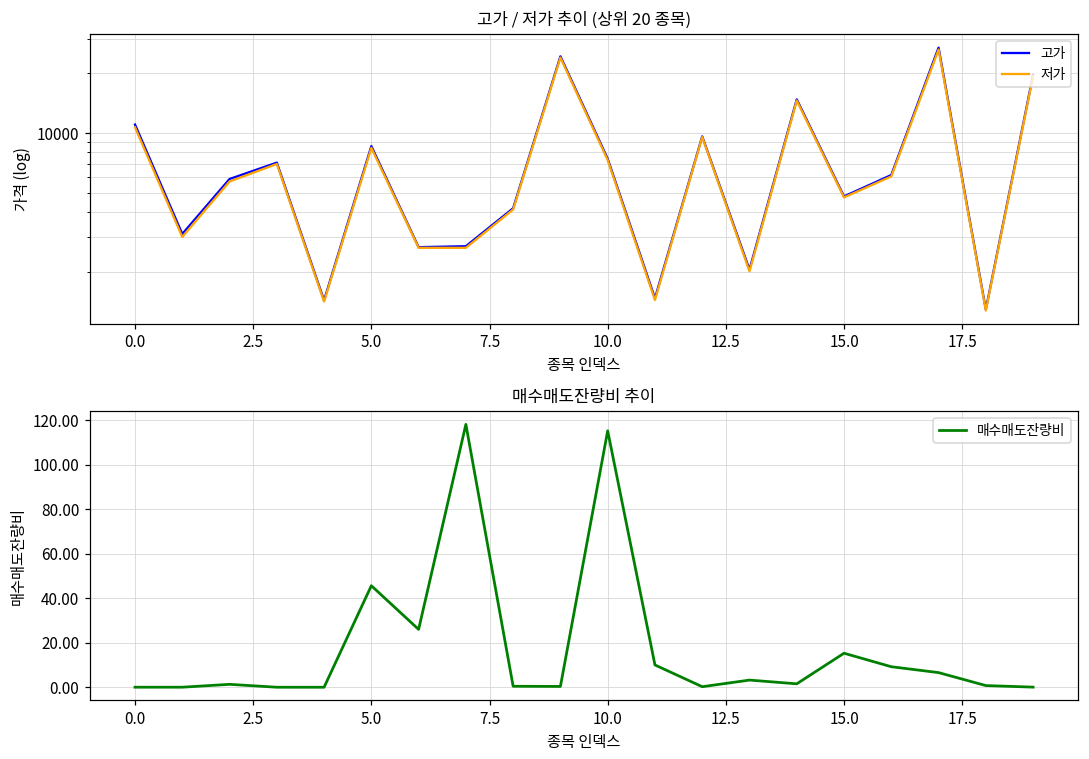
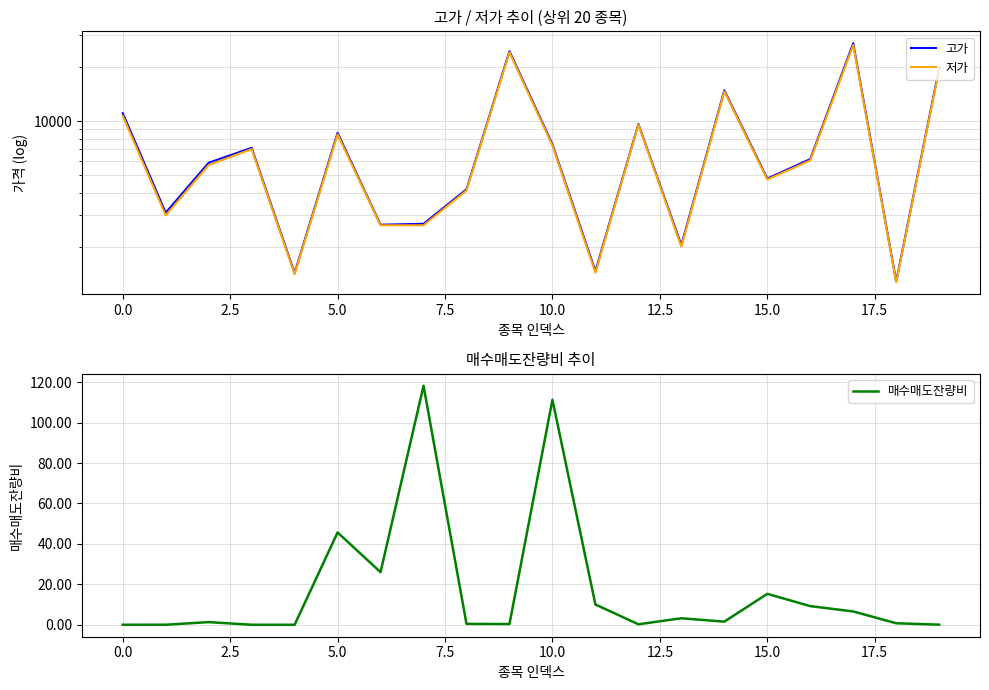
매수매도잔량비 추이, 10.0: 115 -> 111
